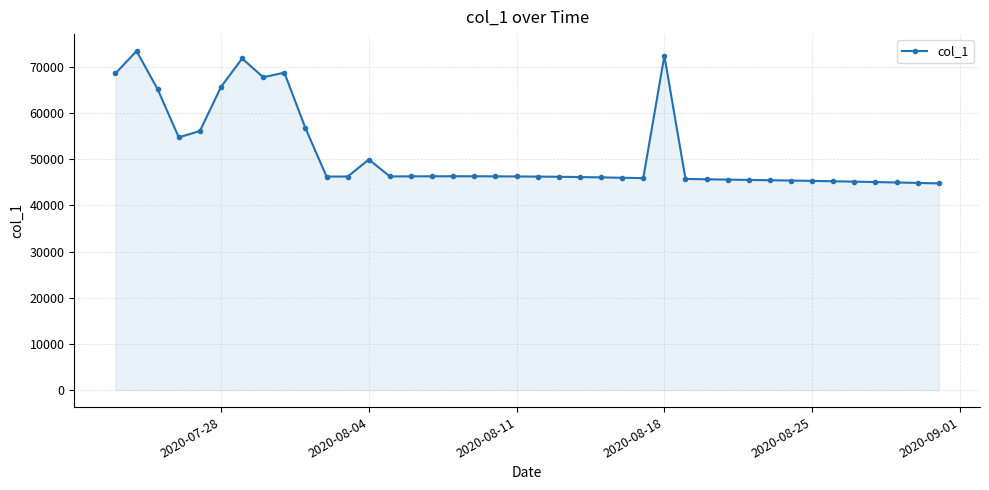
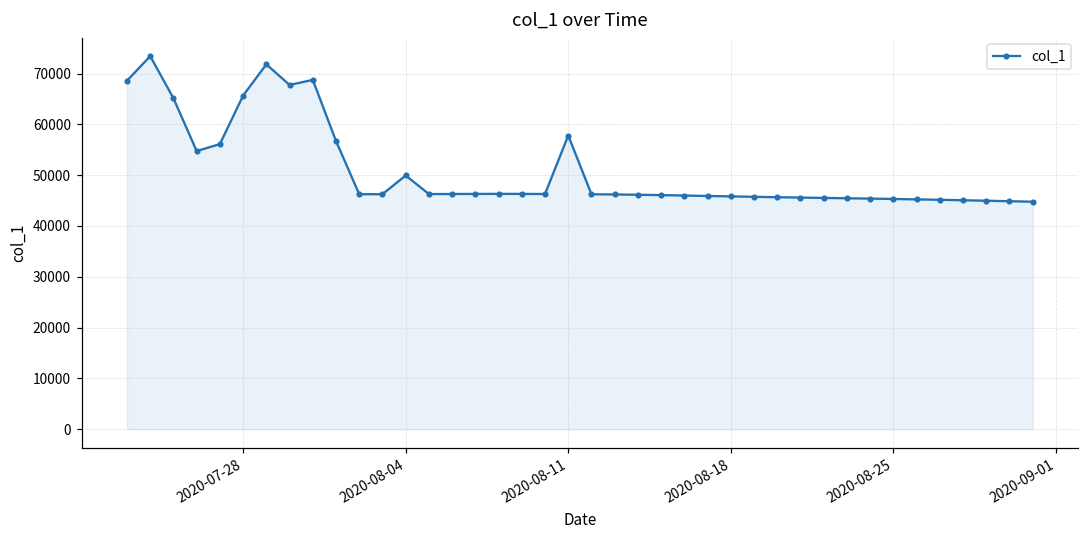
2020-08-11: 46000 -> 58000
2020-08-18: 72000 -> 46000
